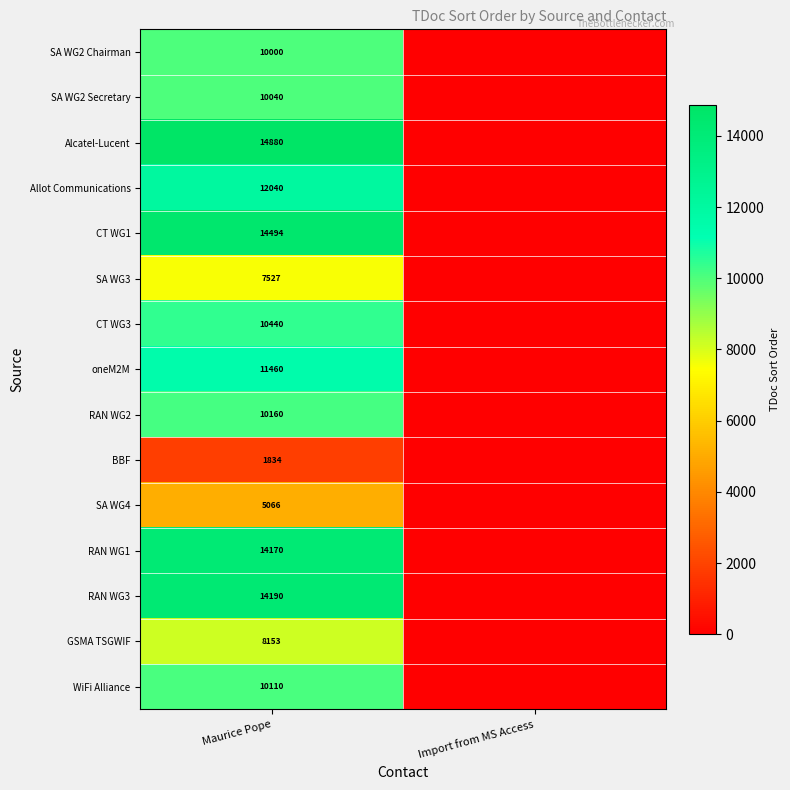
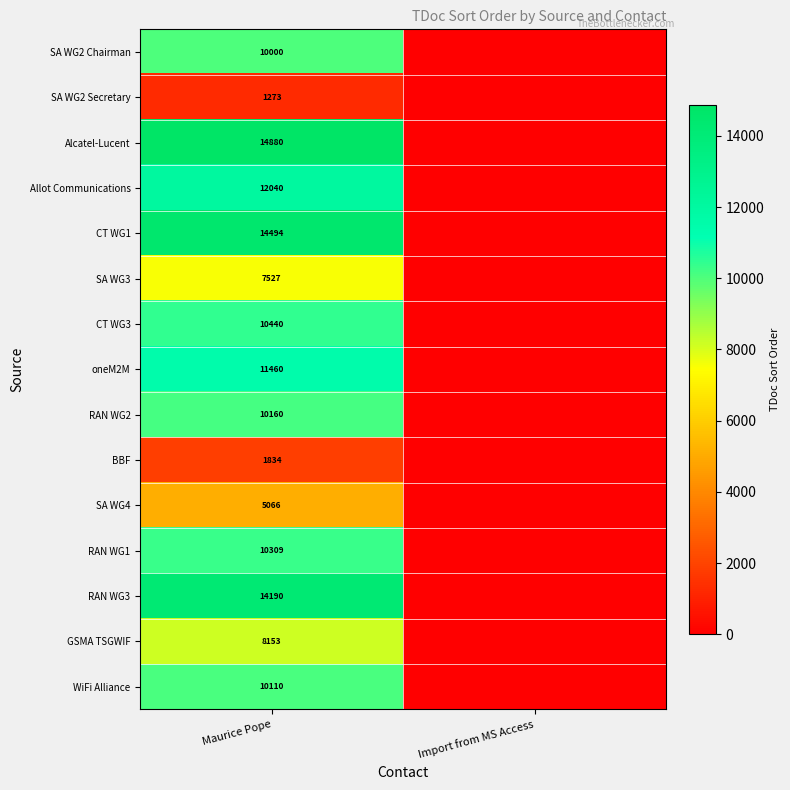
SA WG2 Secretary, Maurice Pope: 10040 -> 1273
RAN WG1, Maurice Pope: 14170 -> 10309
